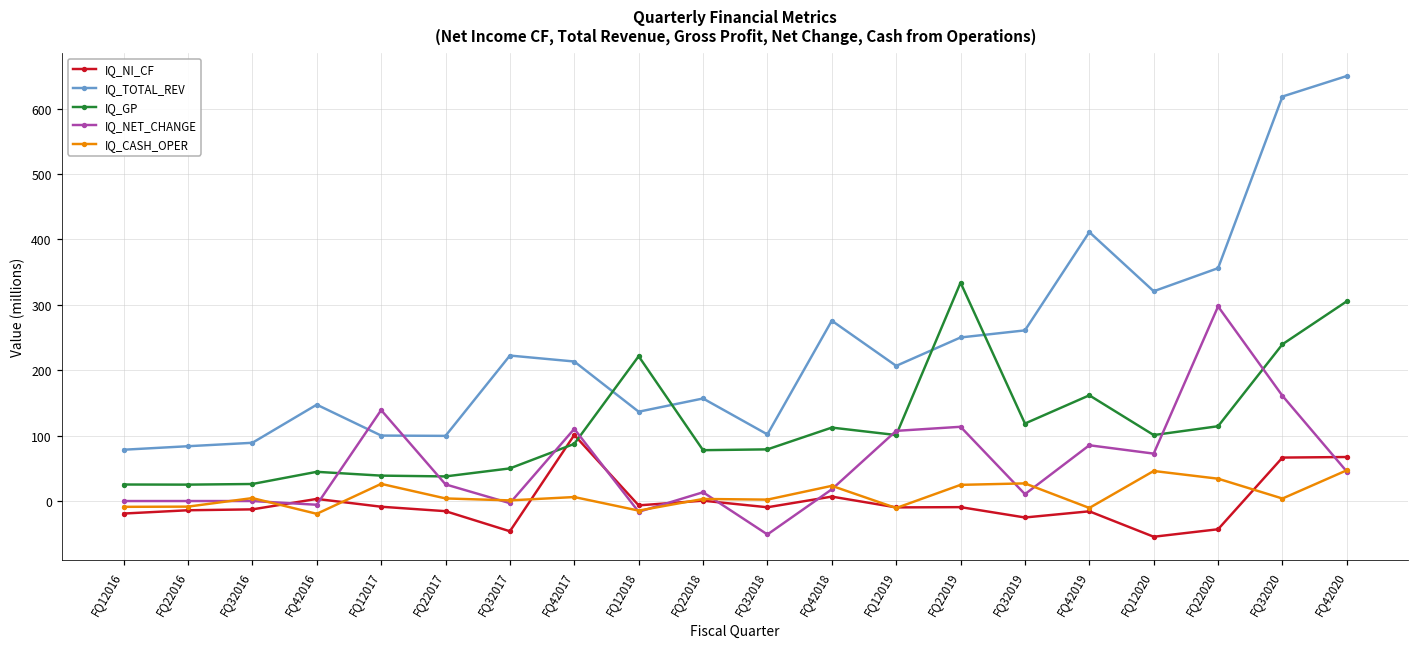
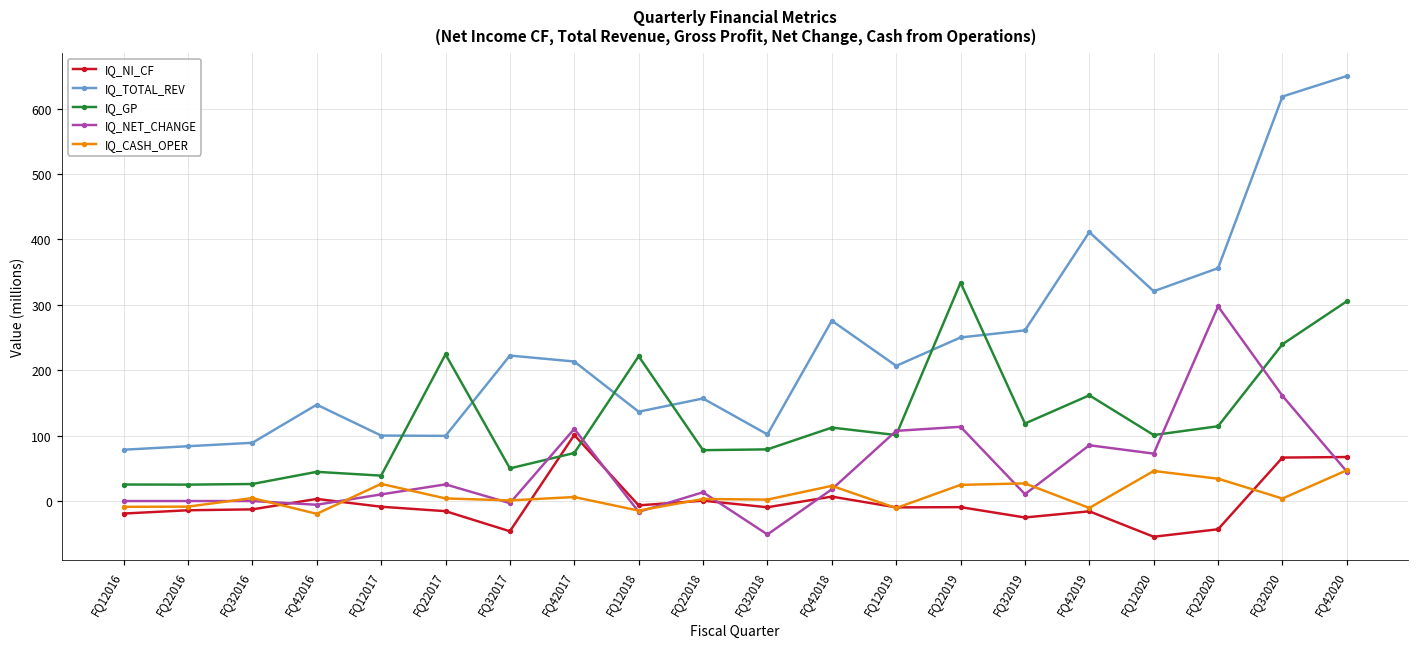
IQ_NET_CHANGE, FQ12017: 140 -> 10
IQ_GP, FQ22017: 40 -> 220
IQ_GP, FQ42017: 90 -> 70
